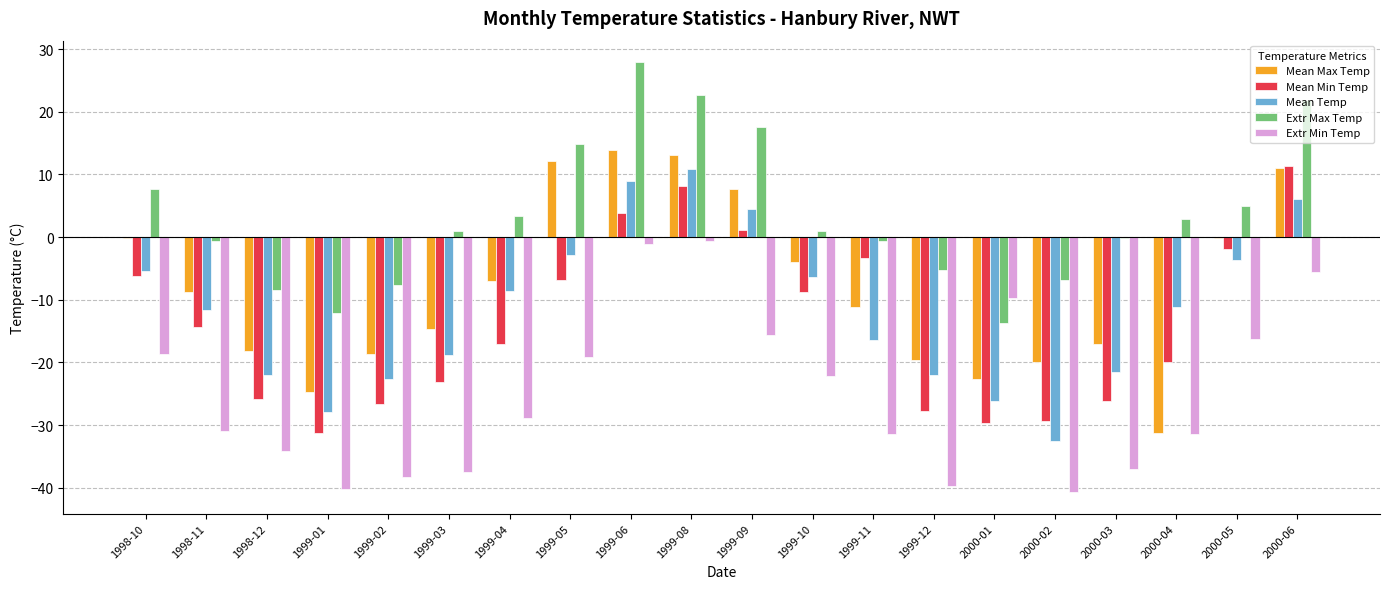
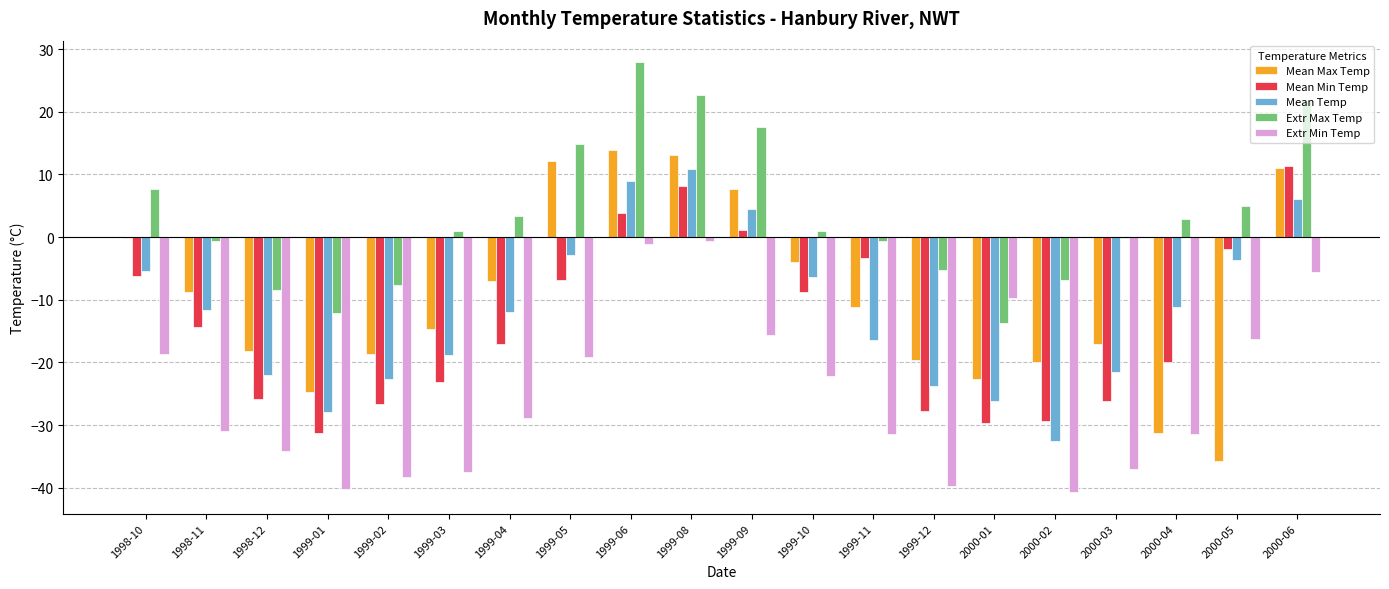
Mean Temp, 1999-04: -9 -> -12
Mean Temp, 1999-12: -22 -> -24
Mean Max Temp, 2000-05: 0 -> -36
